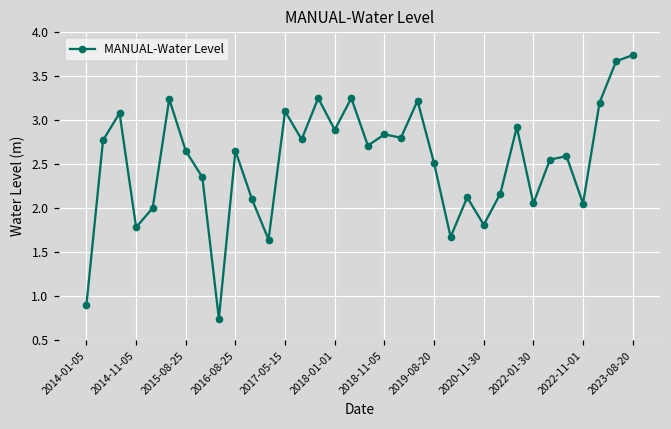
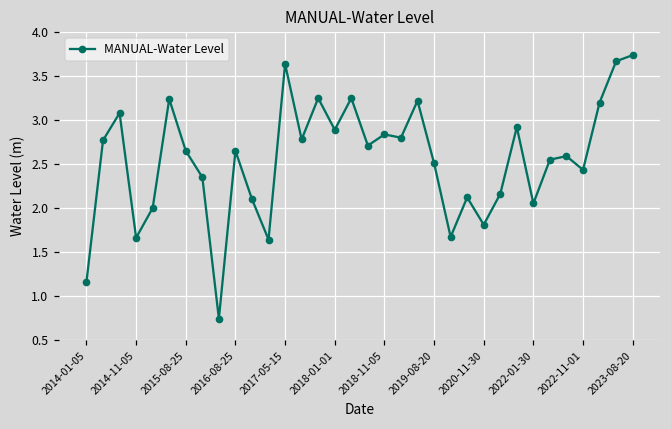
2014-01-05: 0.9 -> 1.2
2014-11-05: 1.8 -> 1.7
2017-05-15: 3.1 -> 3.6
2022-11-01: 2.0 -> 2.4
